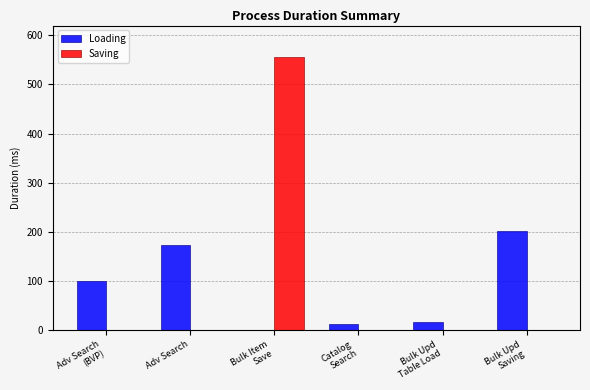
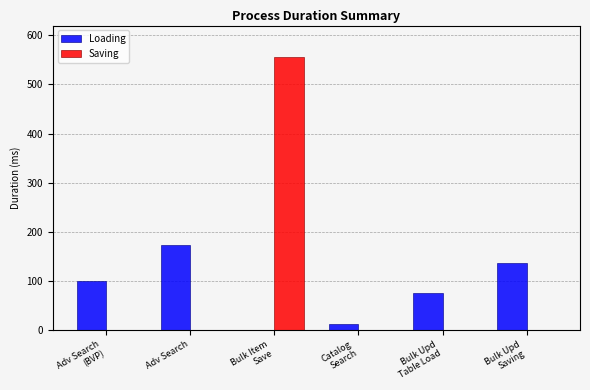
Loading, Bulk Upd Table Load: 20 -> 80
Loading, Bulk Upd Saving: 200 -> 140
